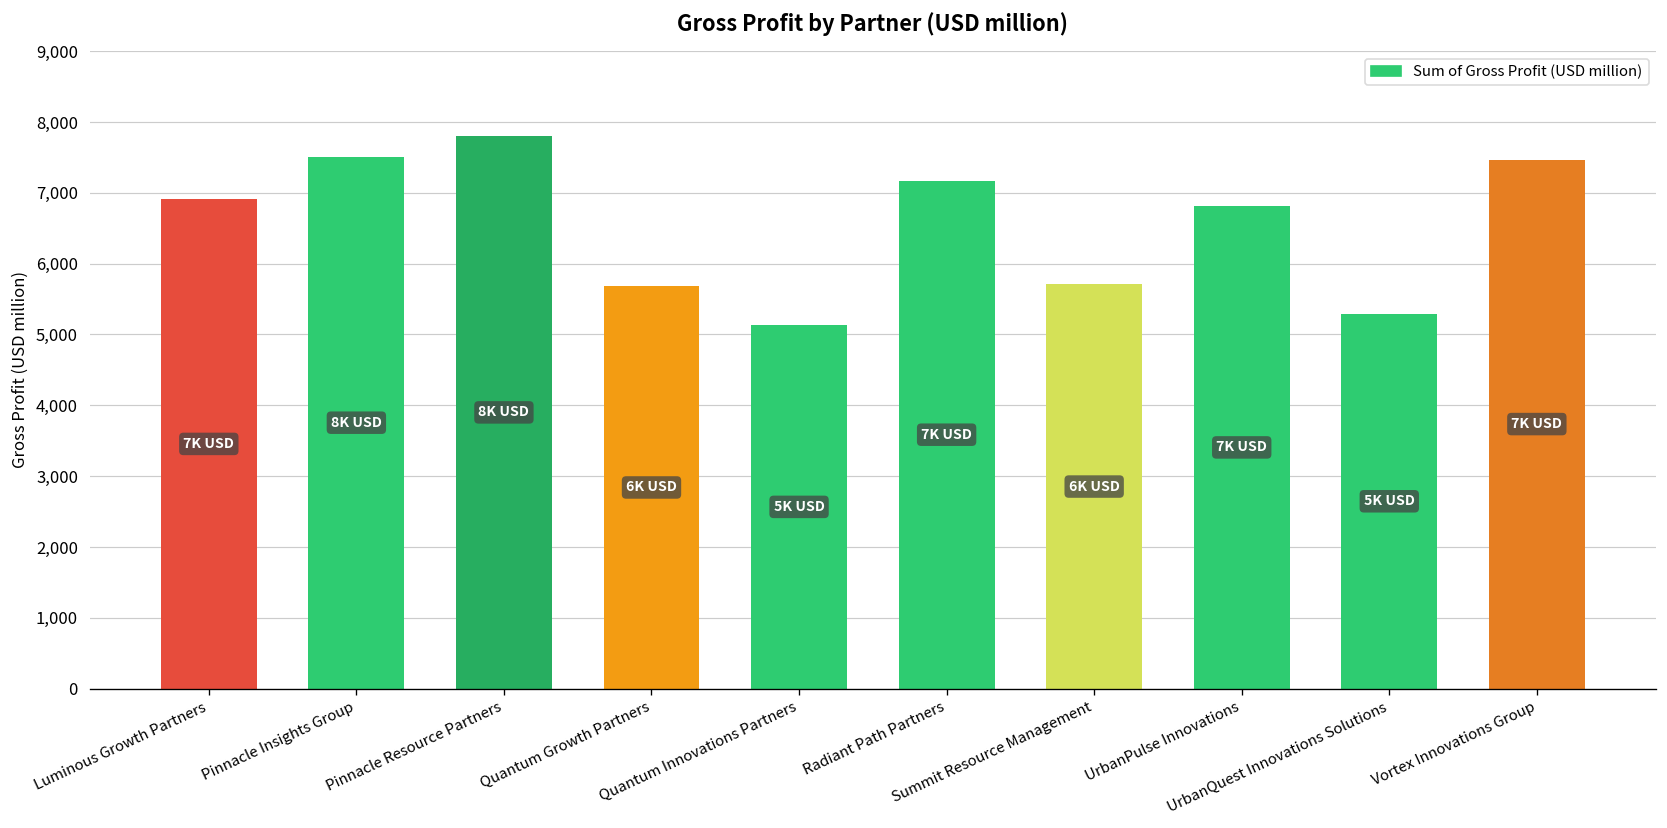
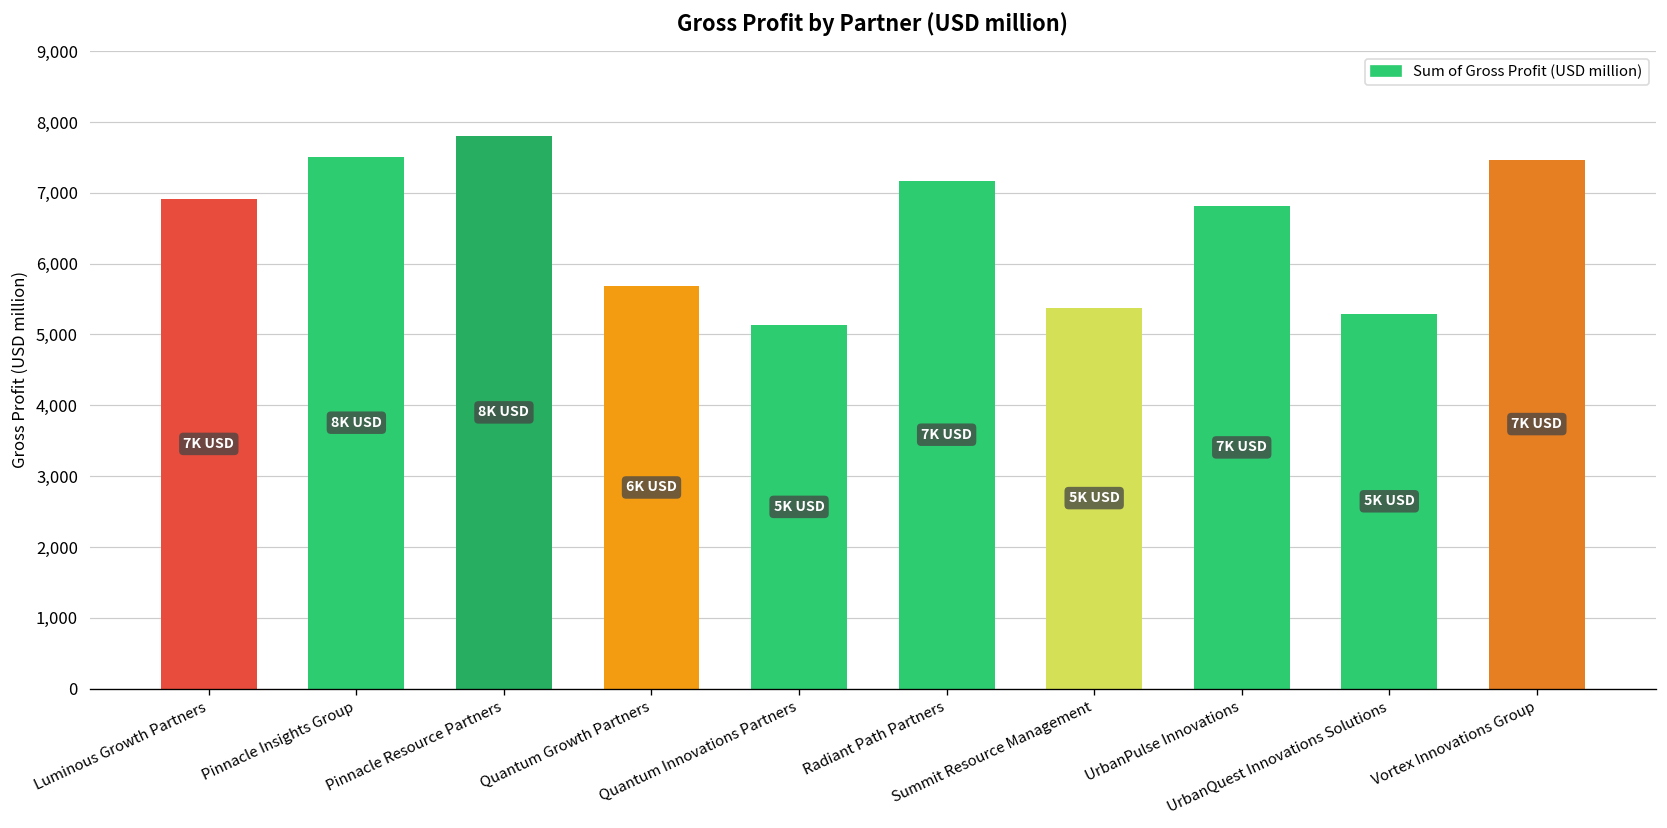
Summit Resource Management: 6K -> 5K
